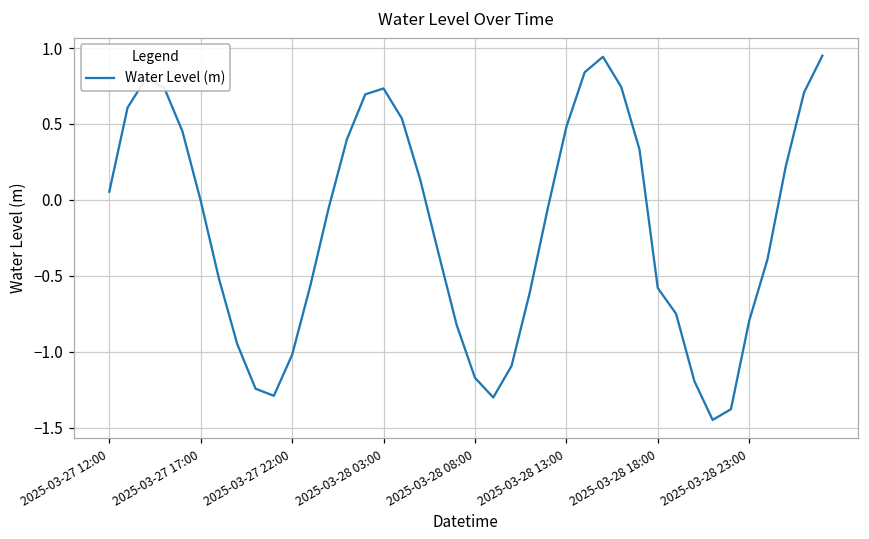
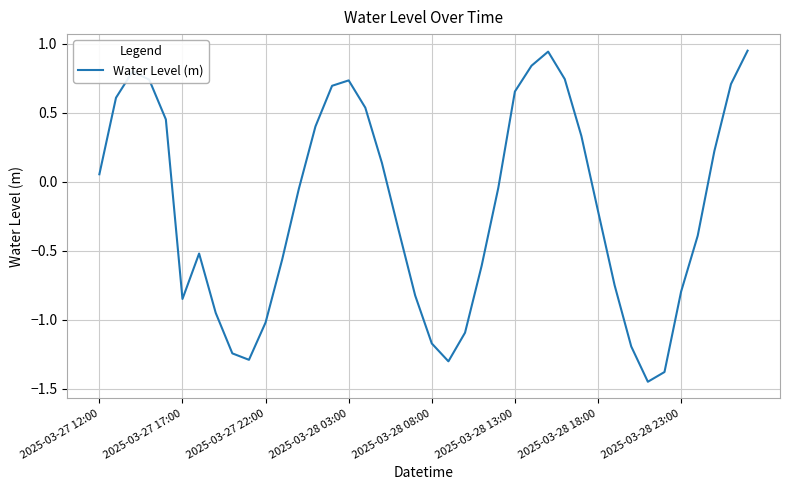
2025-03-27 17:00: -0.01 -> -0.85
2025-03-28 13:00: 0.48 -> 0.65
2025-03-28 18:00: -0.58 -> -0.21
